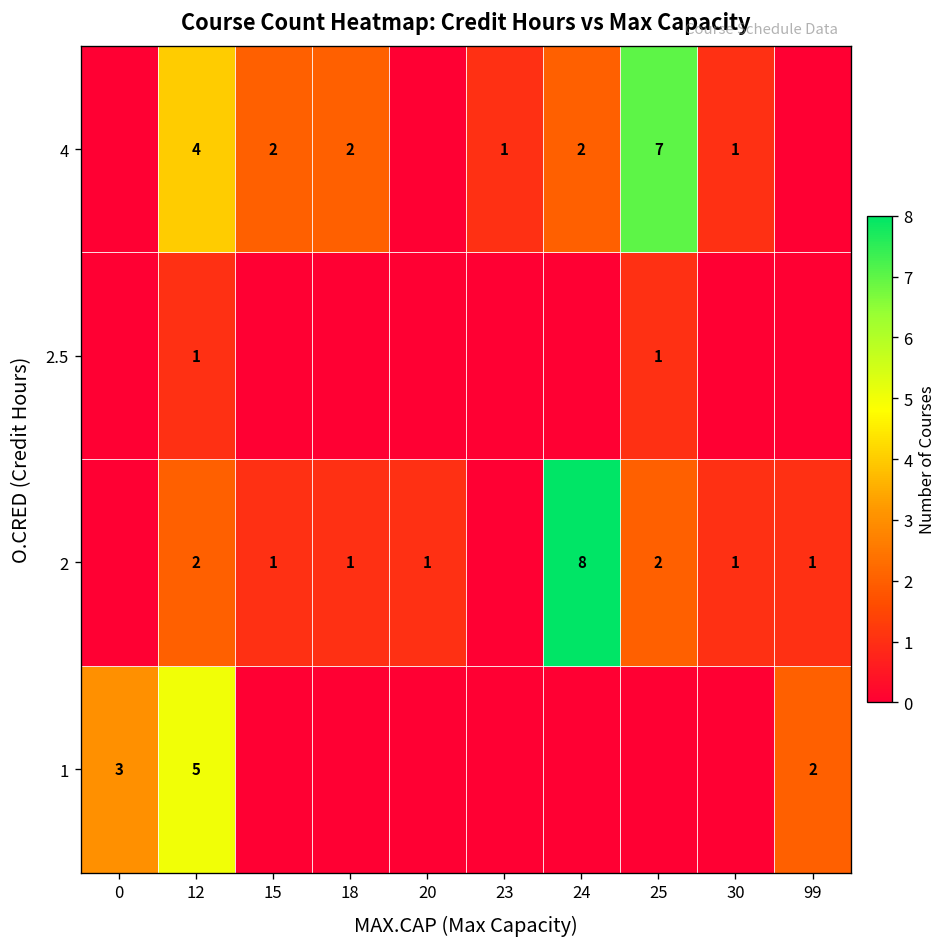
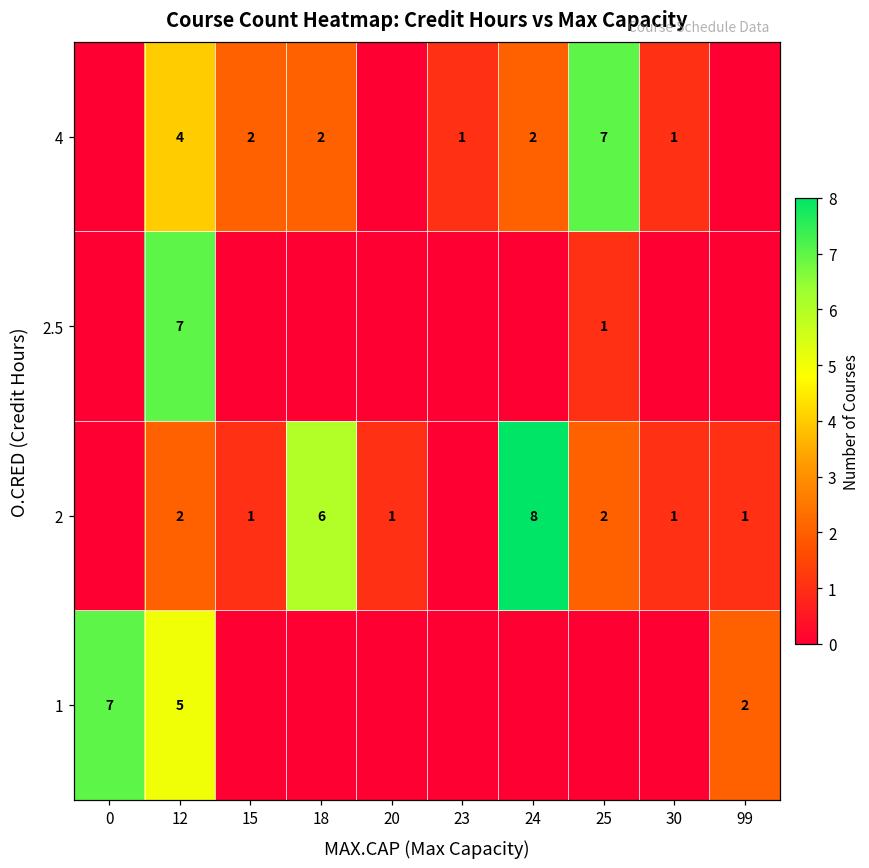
2.5, 12: 1 -> 7
2, 18: 1 -> 6
1, 0: 3 -> 7
